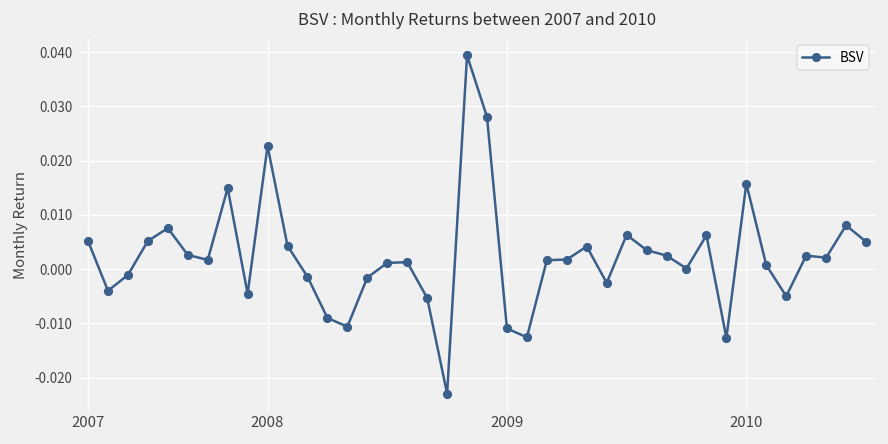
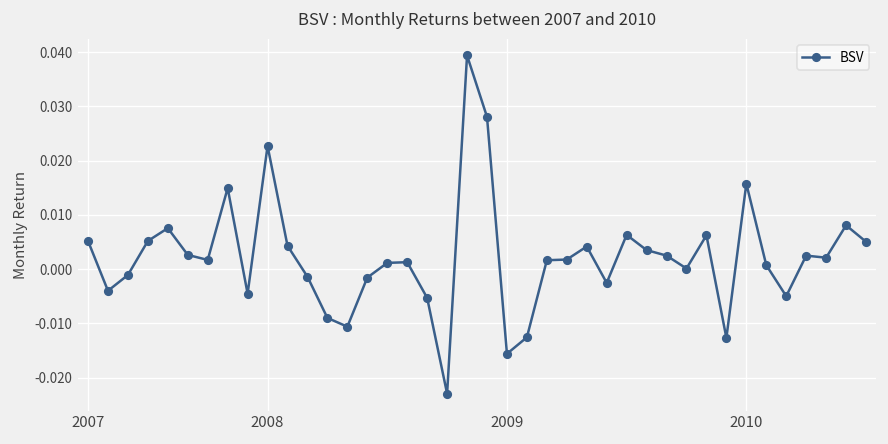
2009: -0.011 -> -0.016
